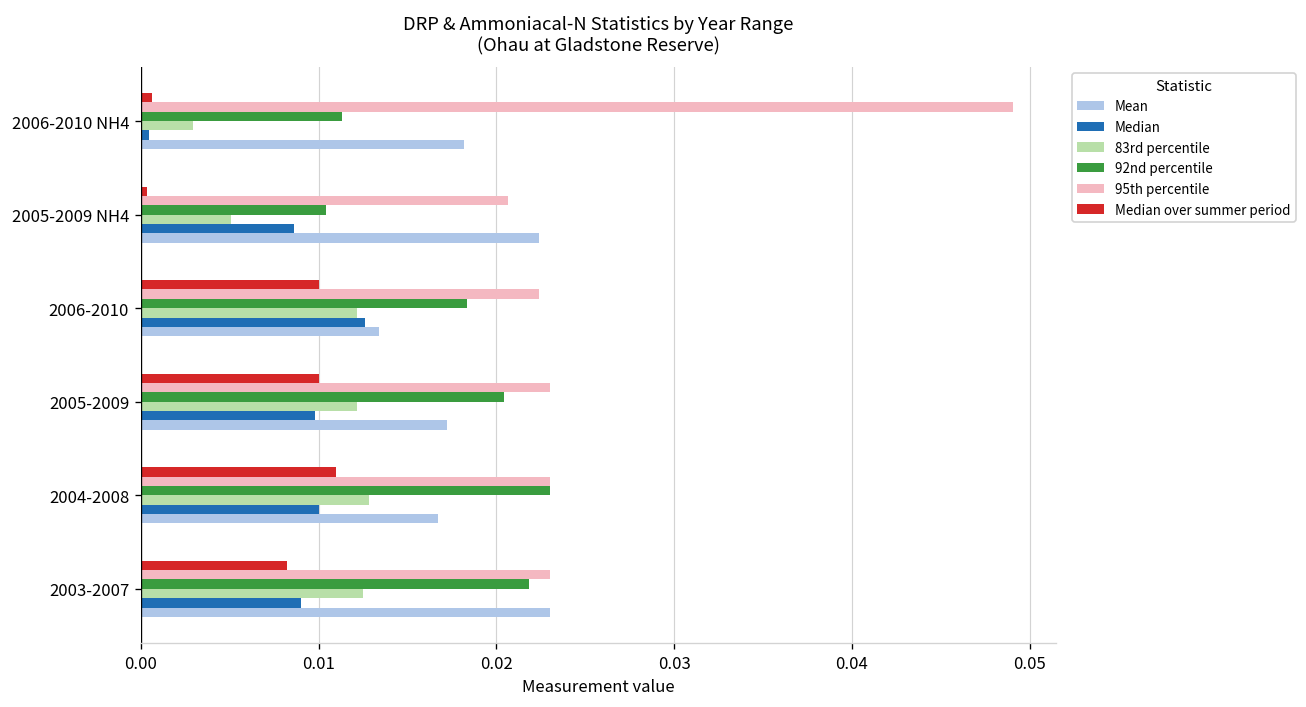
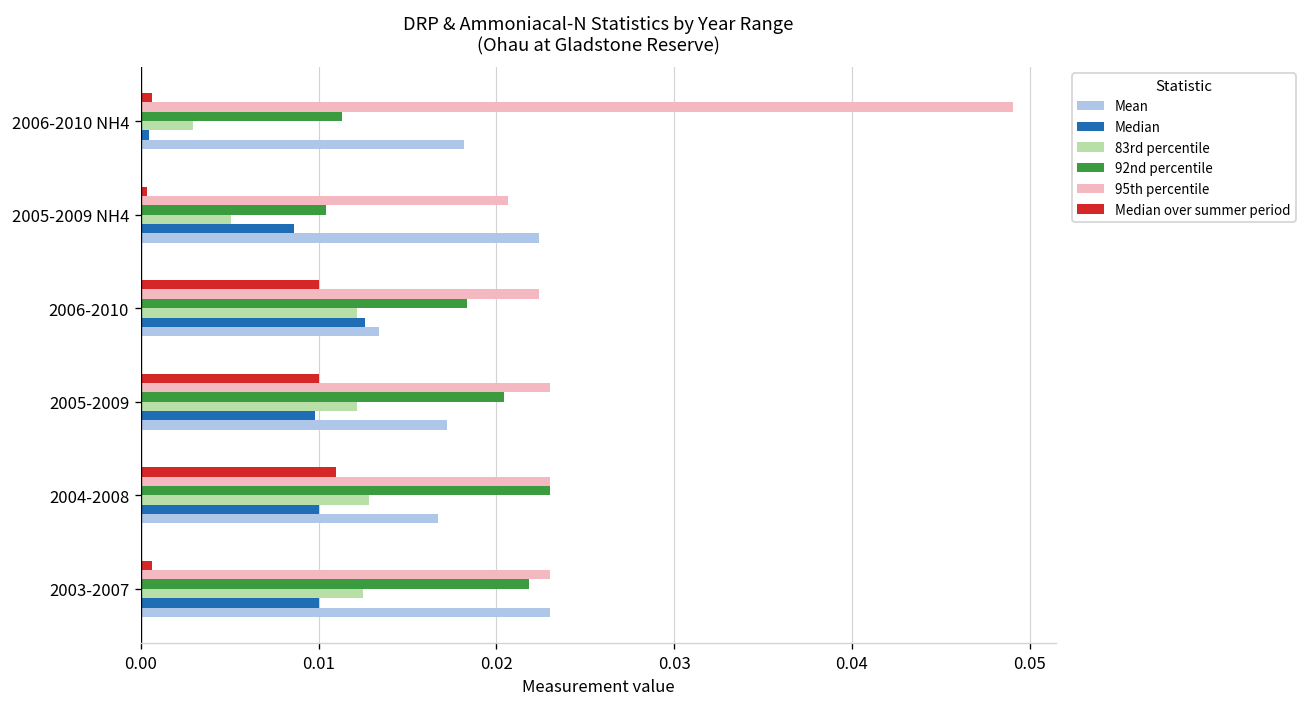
Median over summer period, 2003-2007: 0.0083 -> 0.0006
Median, 2003-2007: 0.009 -> 0.010
